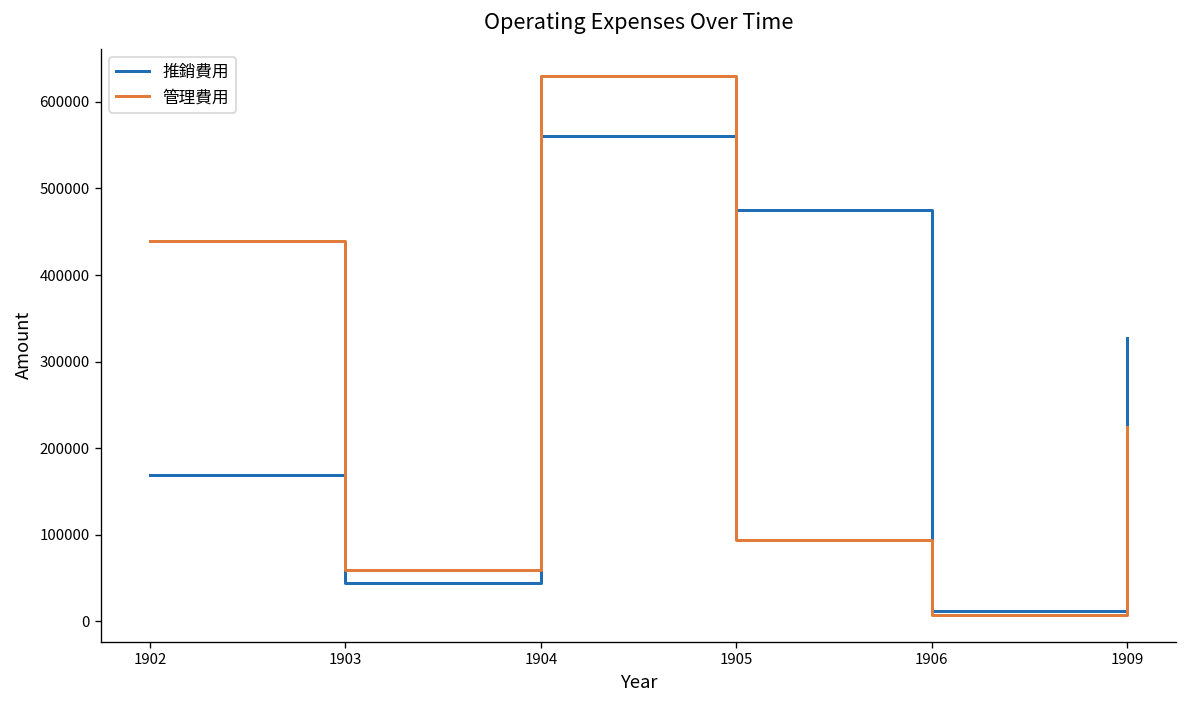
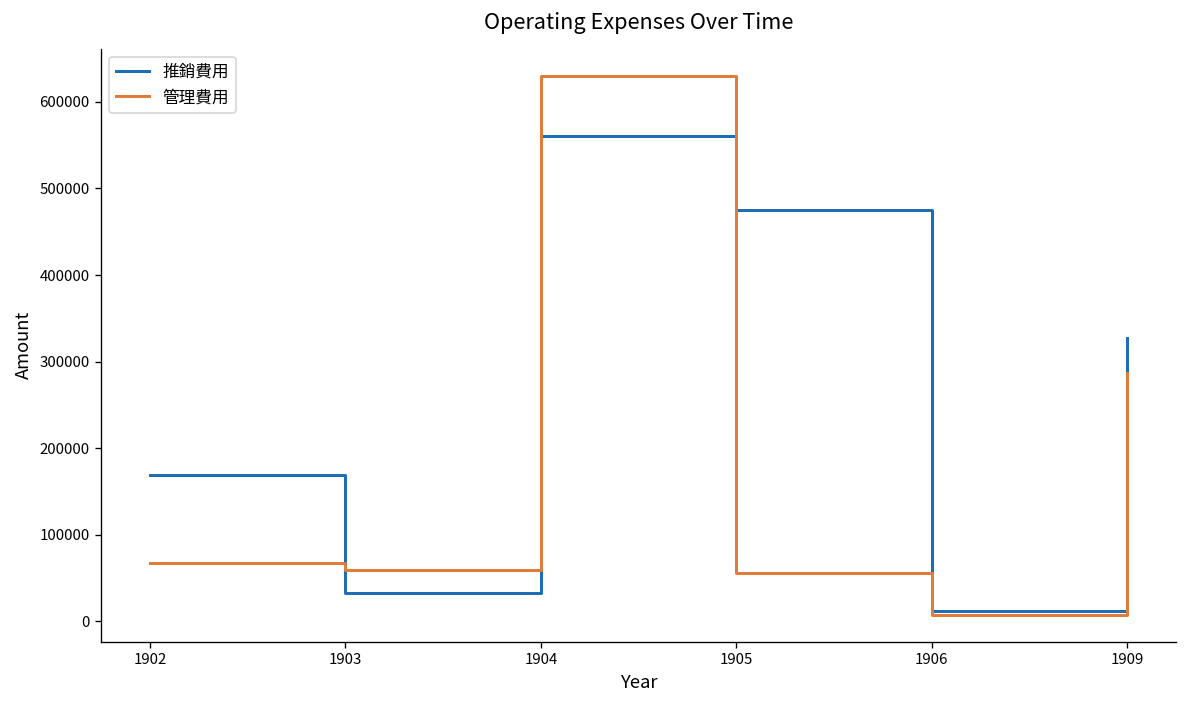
管理費用, 1902: 440000 -> 70000
推銷費用, 1903: 40000 -> 30000
管理費用, 1905: 90000 -> 60000
管理費用, 1909: 220000 -> 290000
